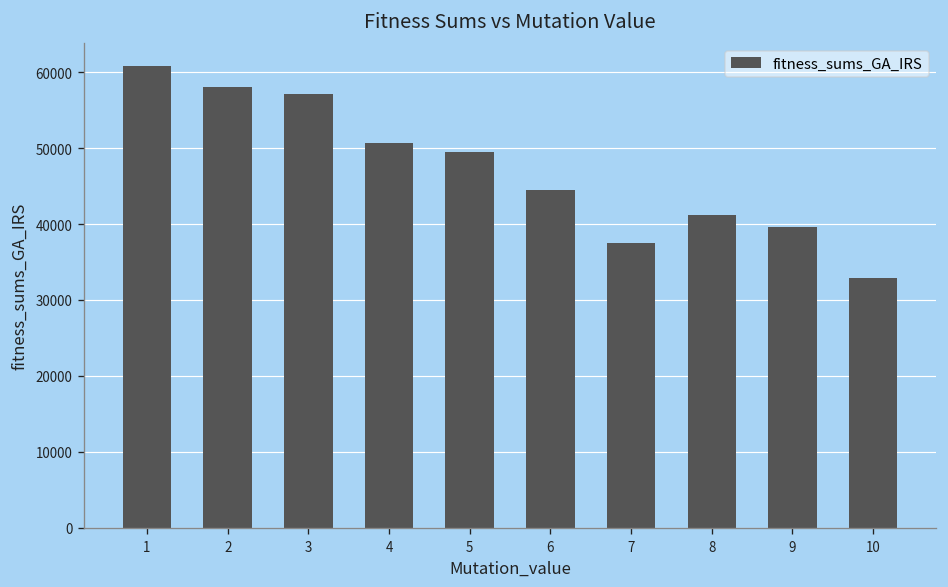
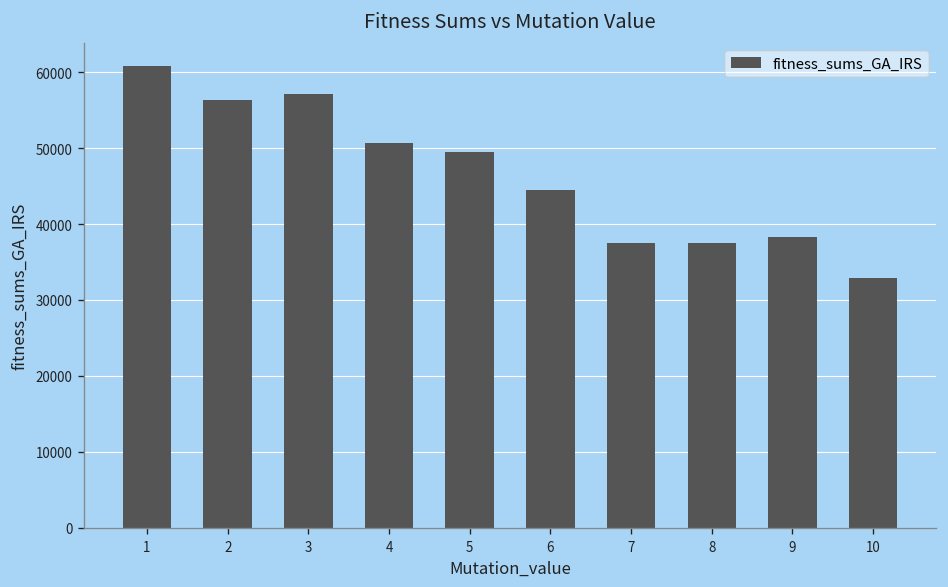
2: 58000 -> 56000
8: 41000 -> 38000
9: 40000 -> 38000
